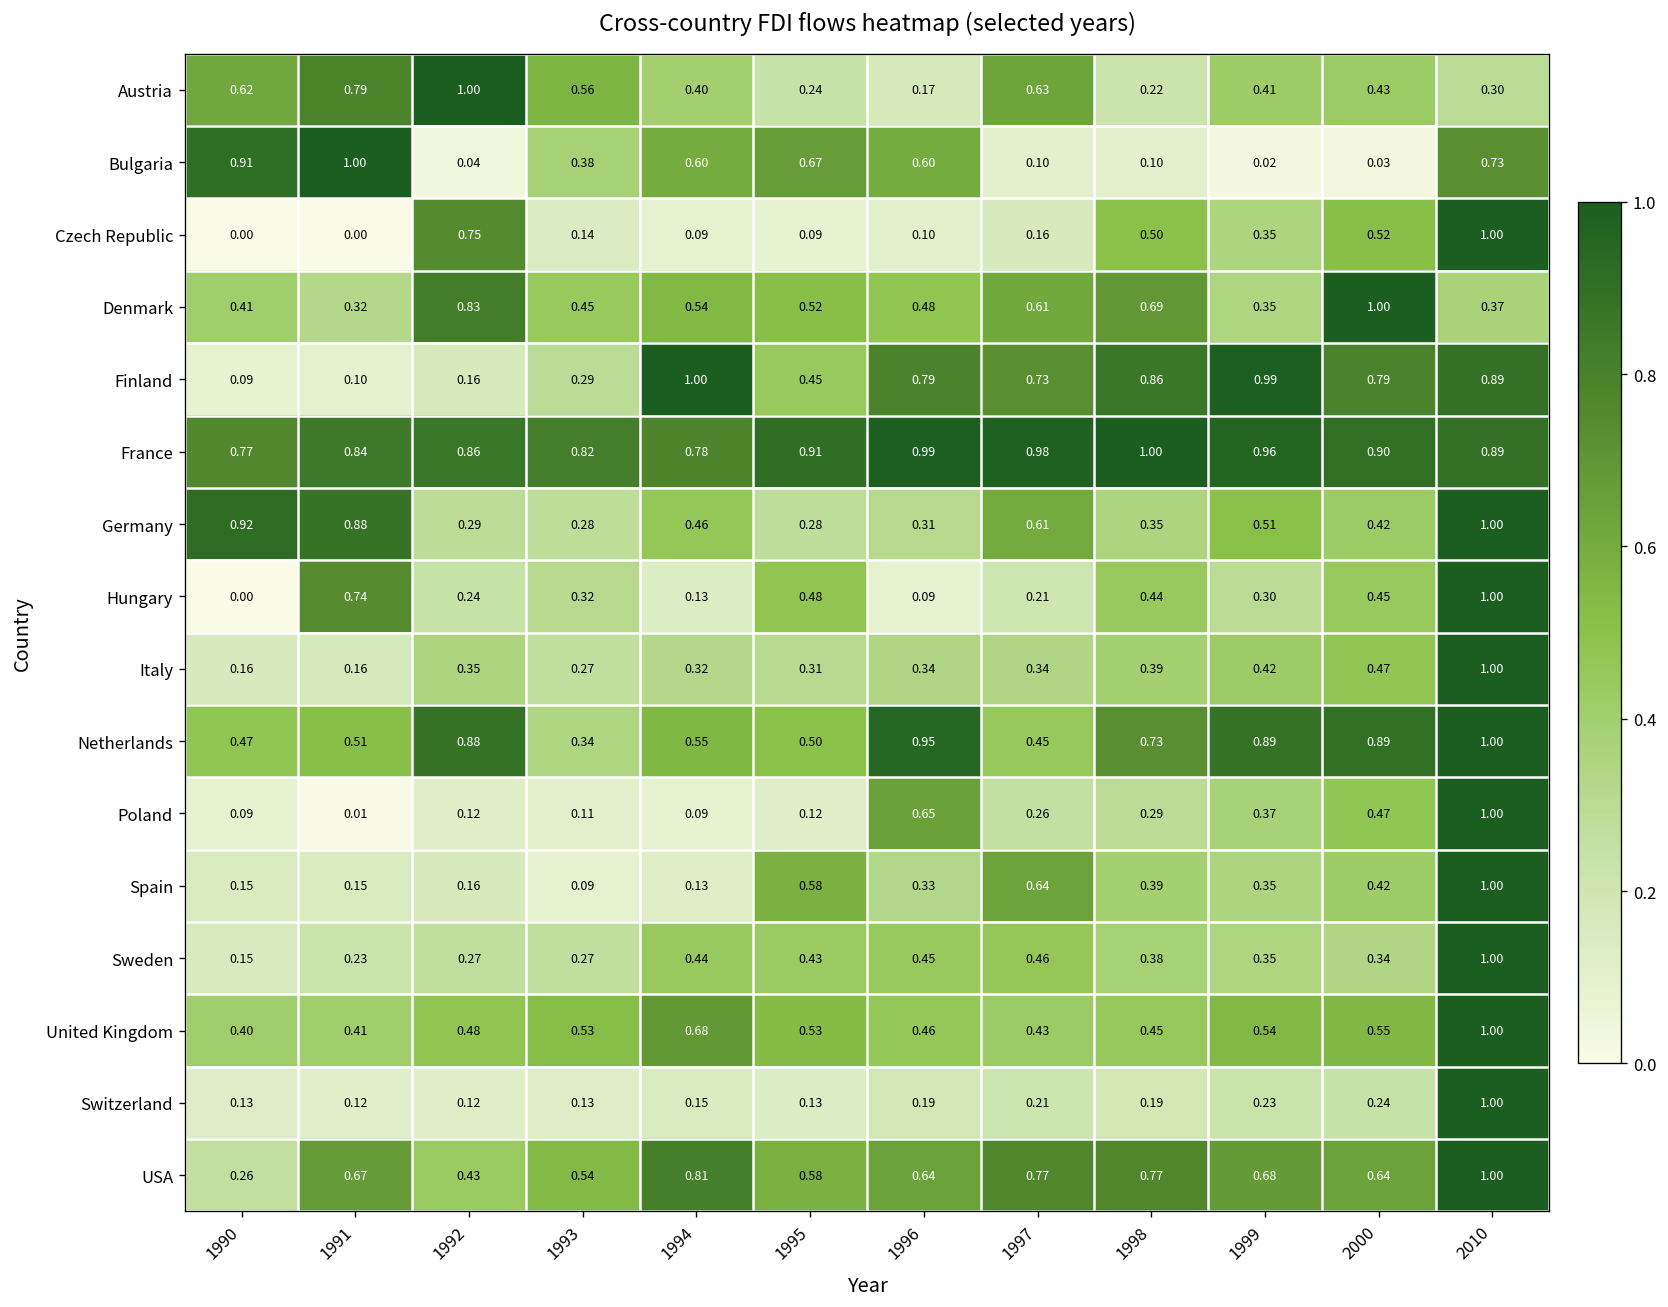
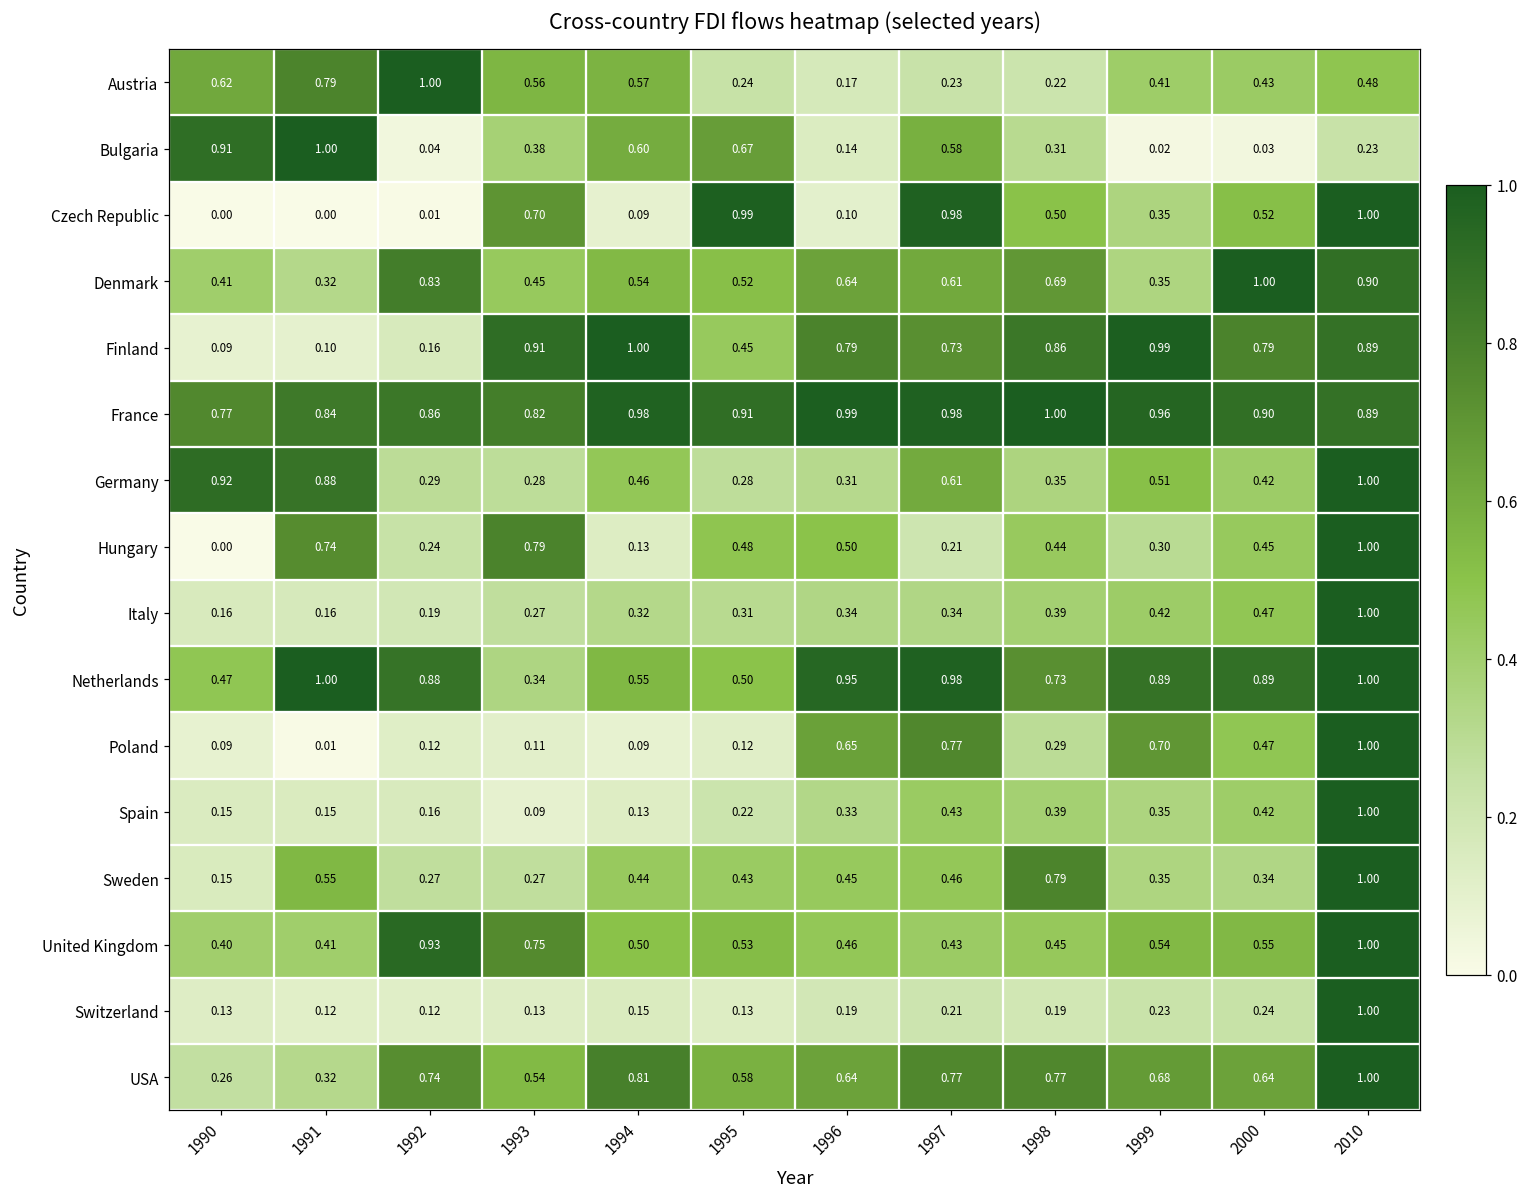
Austria, 1994: 0.40 -> 0.57
Austria, 1997: 0.63 -> 0.23
Austria, 2010: 0.30 -> 0.48
Bulgaria, 1996: 0.60 -> 0.14
Bulgaria, 1997: 0.10 -> 0.58
Bulgaria, 1998: 0.10 -> 0.31
Bulgaria, 2010: 0.73 -> 0.23
Czech Republic, 1992: 0.75 -> 0.01
Czech Republic, 1993: 0.14 -> 0.70
Czech Republic, 1995: 0.09 -> 0.99
Czech Republic, 1997: 0.16 -> 0.98
Denmark, 1996: 0.48 -> 0.64
Denmark, 2010: 0.37 -> 0.90
Finland, 1993: 0.29 -> 0.91
France, 1994: 0.78 -> 0.98
Hungary, 1993: 0.32 -> 0.79
Hungary, 1996: 0.09 -> 0.50
Italy, 1992: 0.35 -> 0.19
Netherlands, 1991: 0.51 -> 1.00
Netherlands, 1997: 0.45 -> 0.98
Poland, 1997: 0.26 -> 0.77
Poland, 1999: 0.37 -> 0.70
Spain, 1995: 0.58 -> 0.22
Spain, 1997: 0.64 -> 0.43
Sweden, 1991: 0.23 -> 0.55
Sweden, 1998: 0.38 -> 0.79
United Kingdom, 1992: 0.48 -> 0.93
United Kingdom, 1993: 0.53 -> 0.75
United Kingdom, 1994: 0.68 -> 0.50
USA, 1991: 0.67 -> 0.32
USA, 1992: 0.43 -> 0.74
